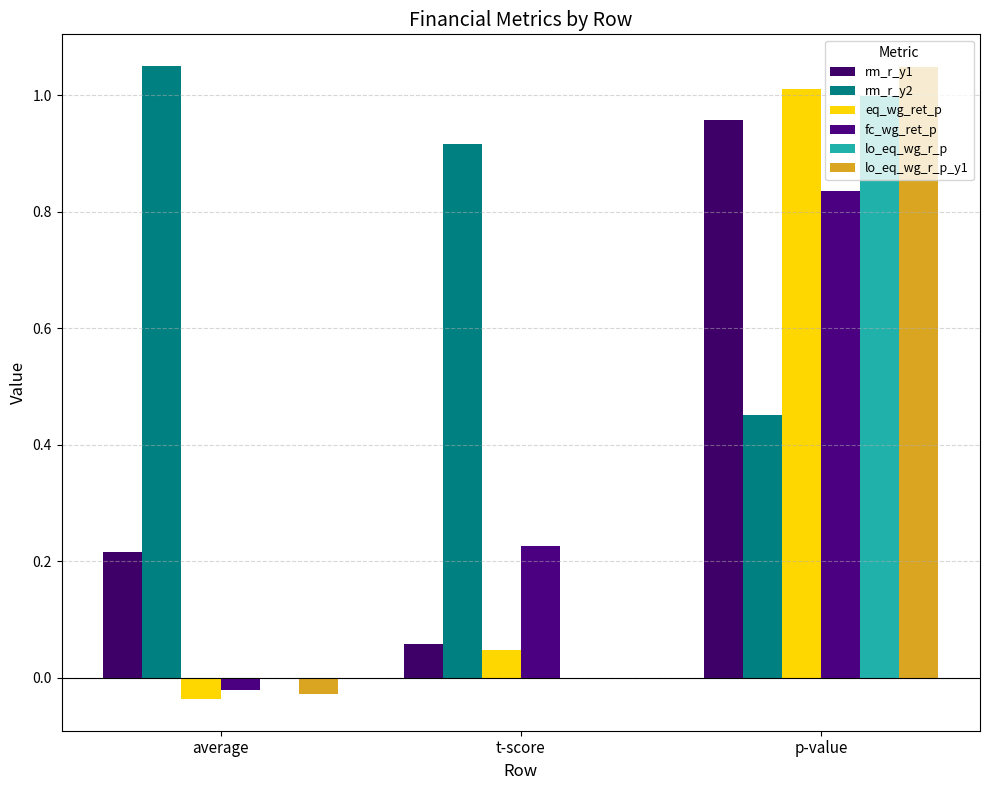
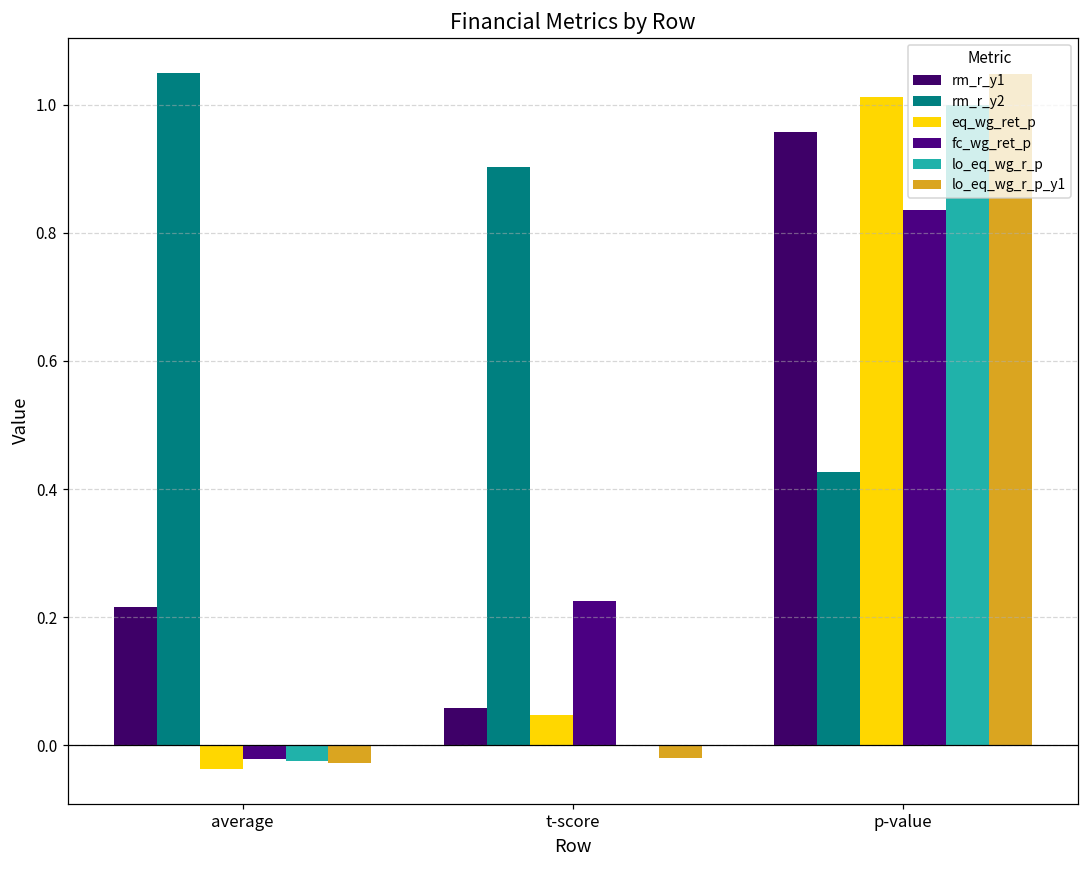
lo_eq_wg_r_p, average: 0.00 -> -0.02
rm_r_y2, t-score: 0.92 -> 0.90
lo_eq_wg_r_p_y1, t-score: 0.00 -> -0.02
rm_r_y2, p-value: 0.45 -> 0.43
